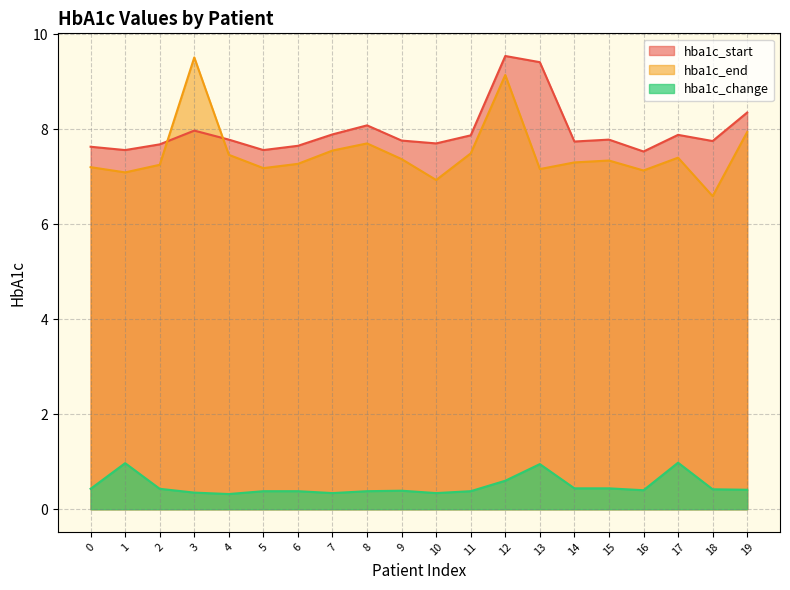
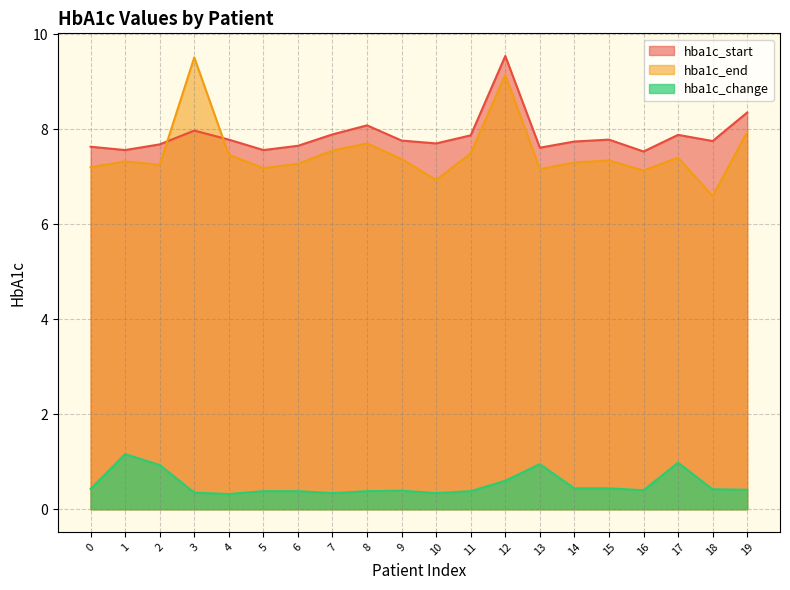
hba1c_end, 1: 7.1 -> 7.3
hba1c_change, 1: 1.0 -> 1.2
hba1c_change, 2: 0.4 -> 0.9
hba1c_start, 13: 9.4 -> 7.6
